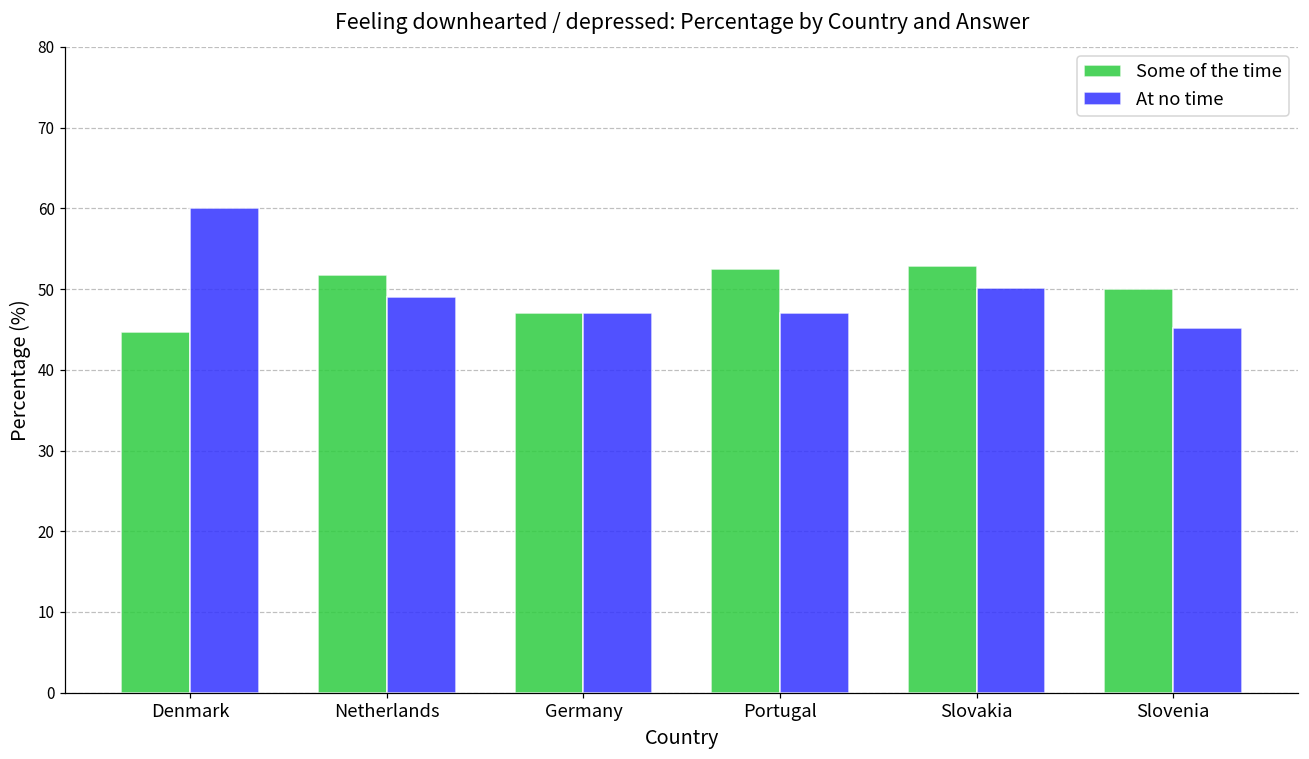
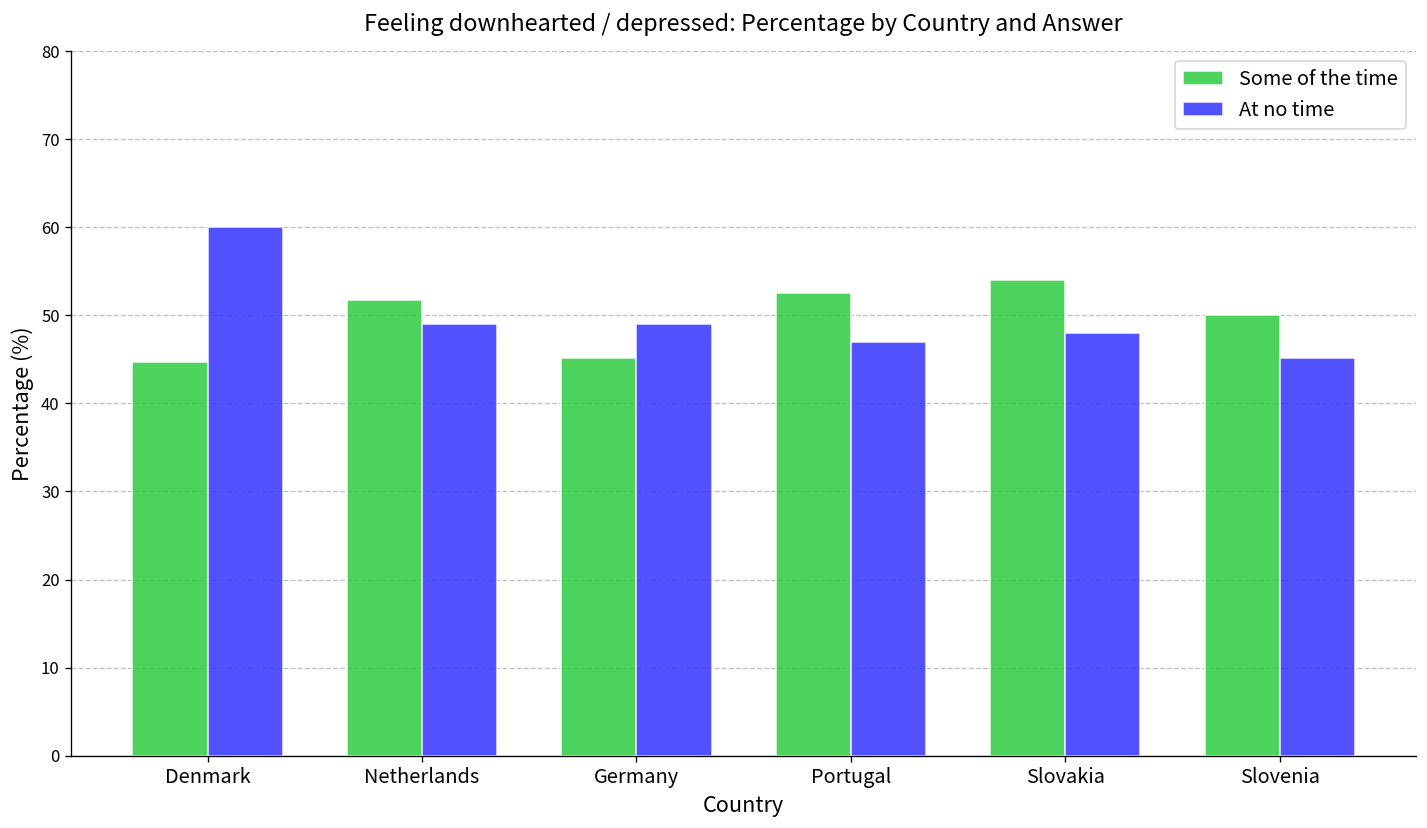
Some of the time, Germany: 47 -> 45
At no time, Germany: 47 -> 49
Some of the time, Slovakia: 53 -> 54
At no time, Slovakia: 50 -> 48
